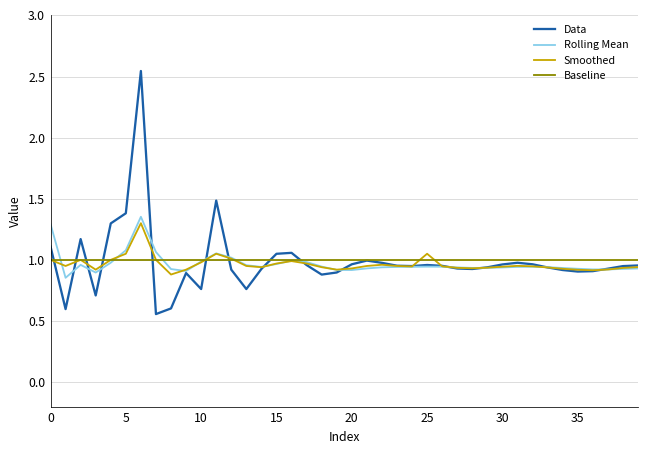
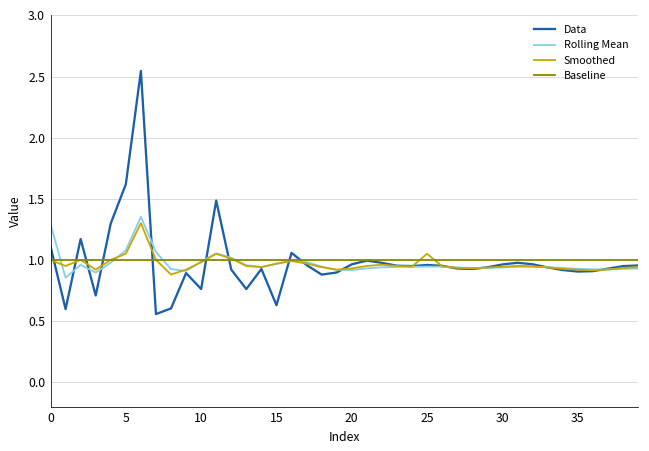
Data, 5: 1.38 -> 1.62
Data, 15: 1.05 -> 0.63
